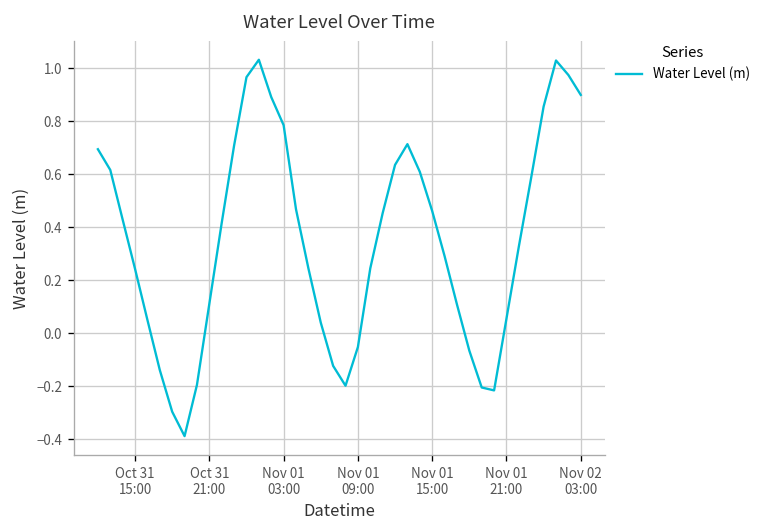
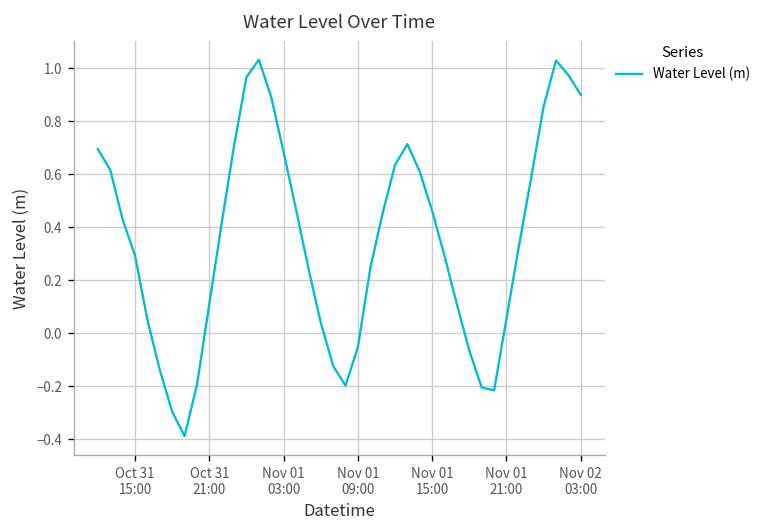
Oct 31 15:00: 0.24 -> 0.29
Nov 01 03:00: 0.79 -> 0.68
